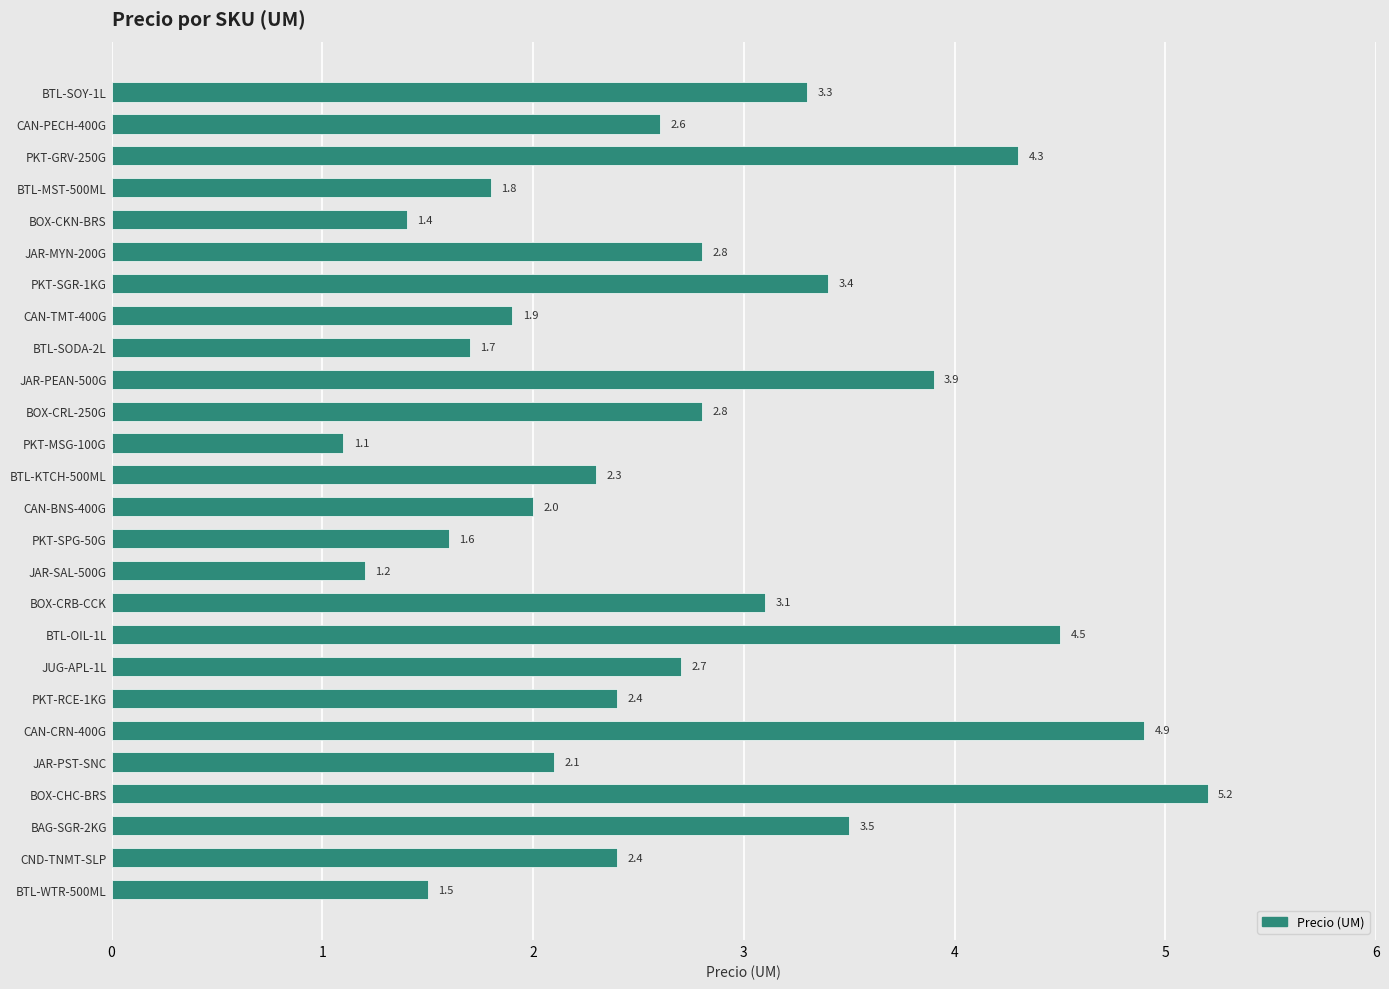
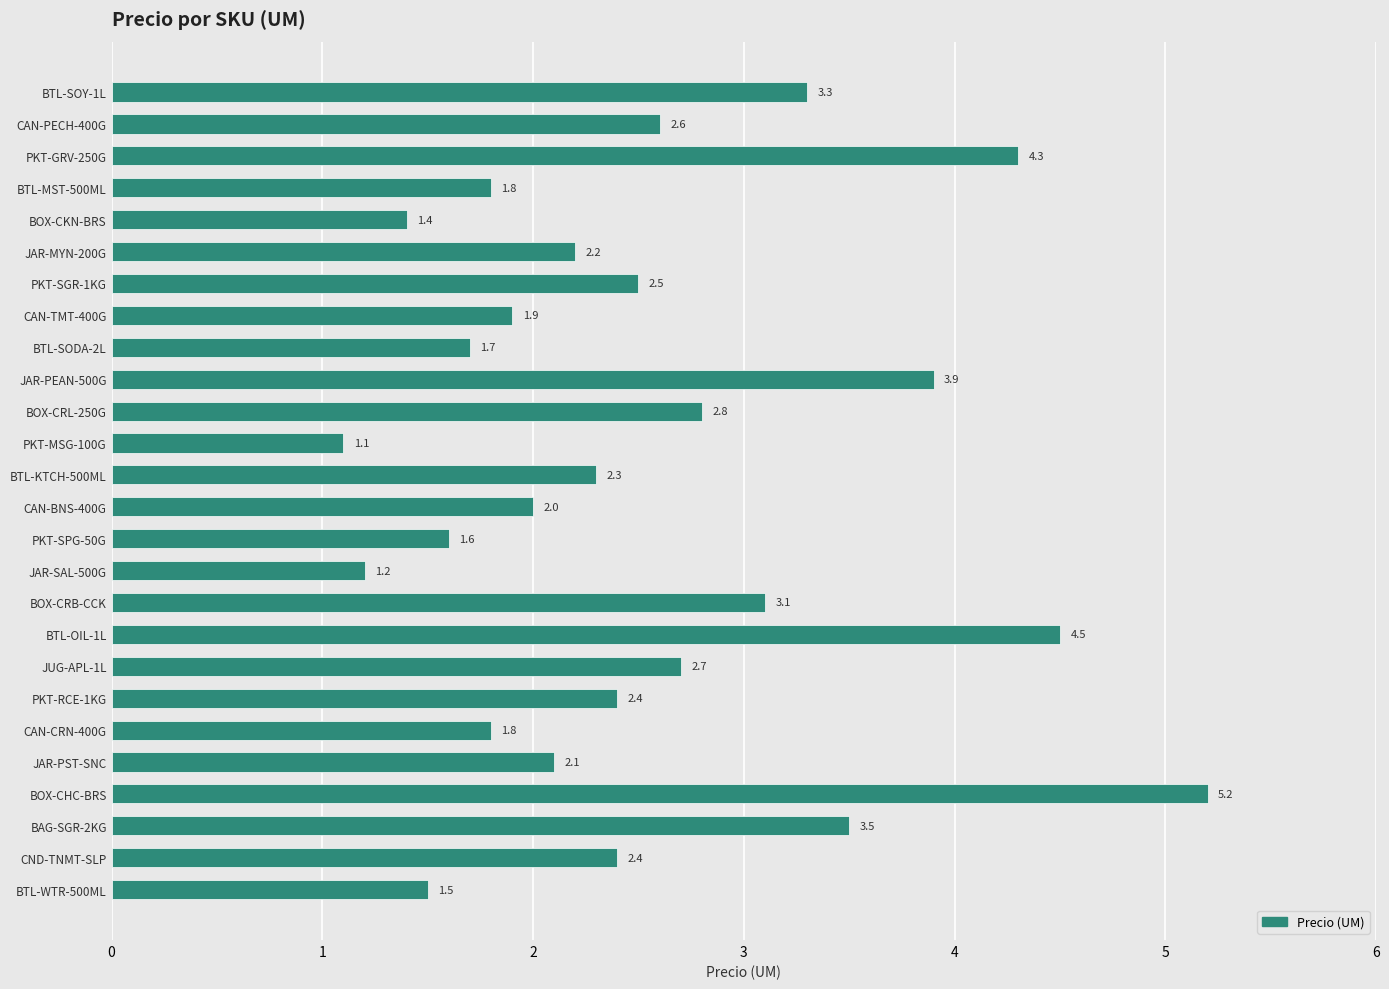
JAR-MYN-200G: 2.8 -> 2.2
PKT-SGR-1KG: 3.4 -> 2.5
CAN-CRN-400G: 4.9 -> 1.8
